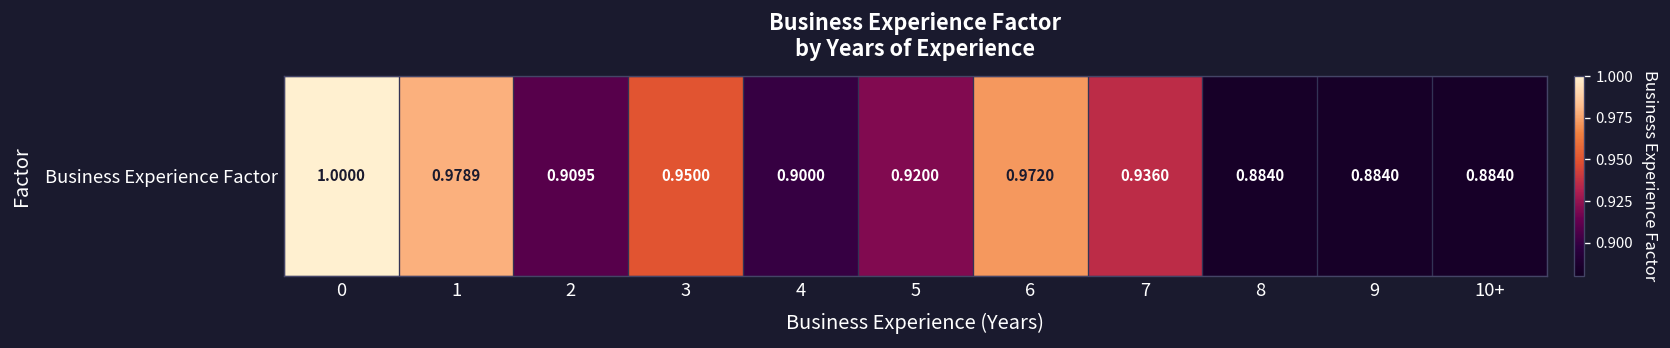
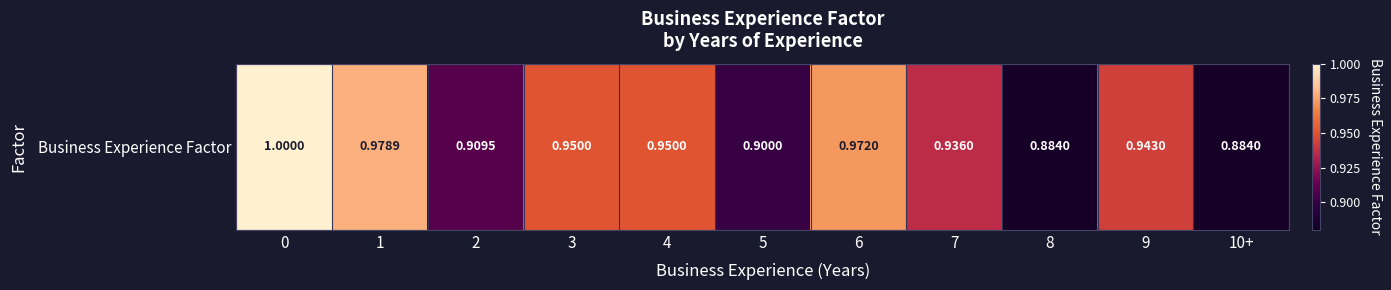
Business Experience Factor, 4: 0.9000 -> 0.9500
Business Experience Factor, 5: 0.9200 -> 0.9000
Business Experience Factor, 9: 0.8840 -> 0.9430
